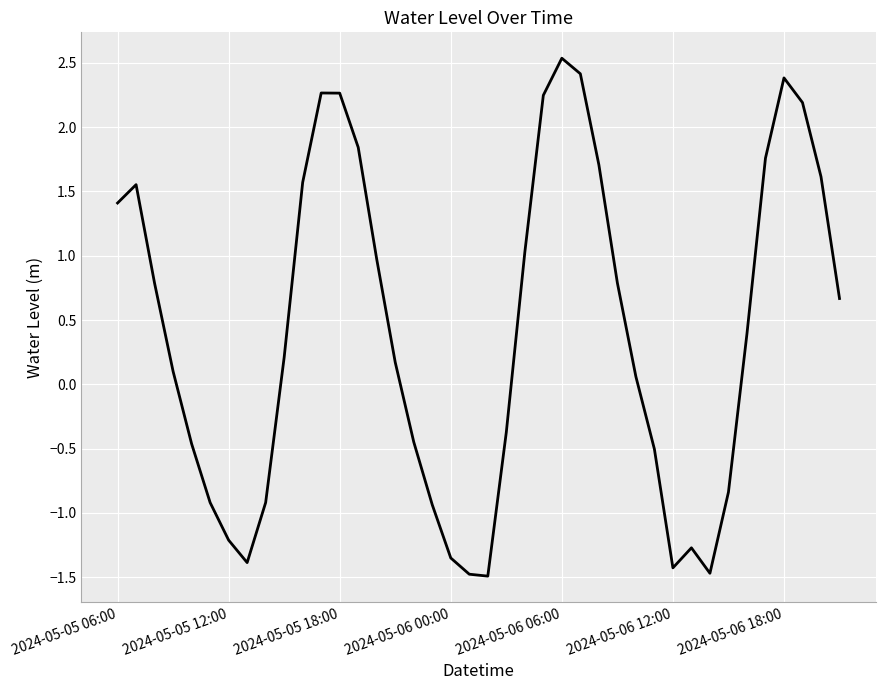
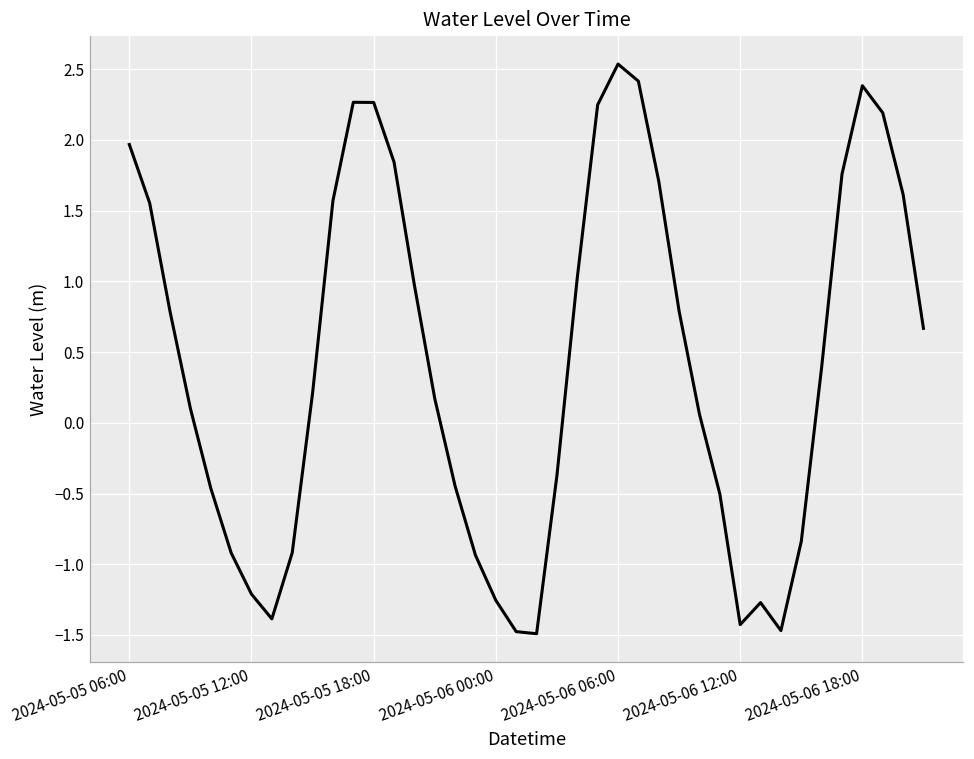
2024-05-05 06:00: 1.41 -> 1.97
2024-05-06 00:00: -1.35 -> -1.26
